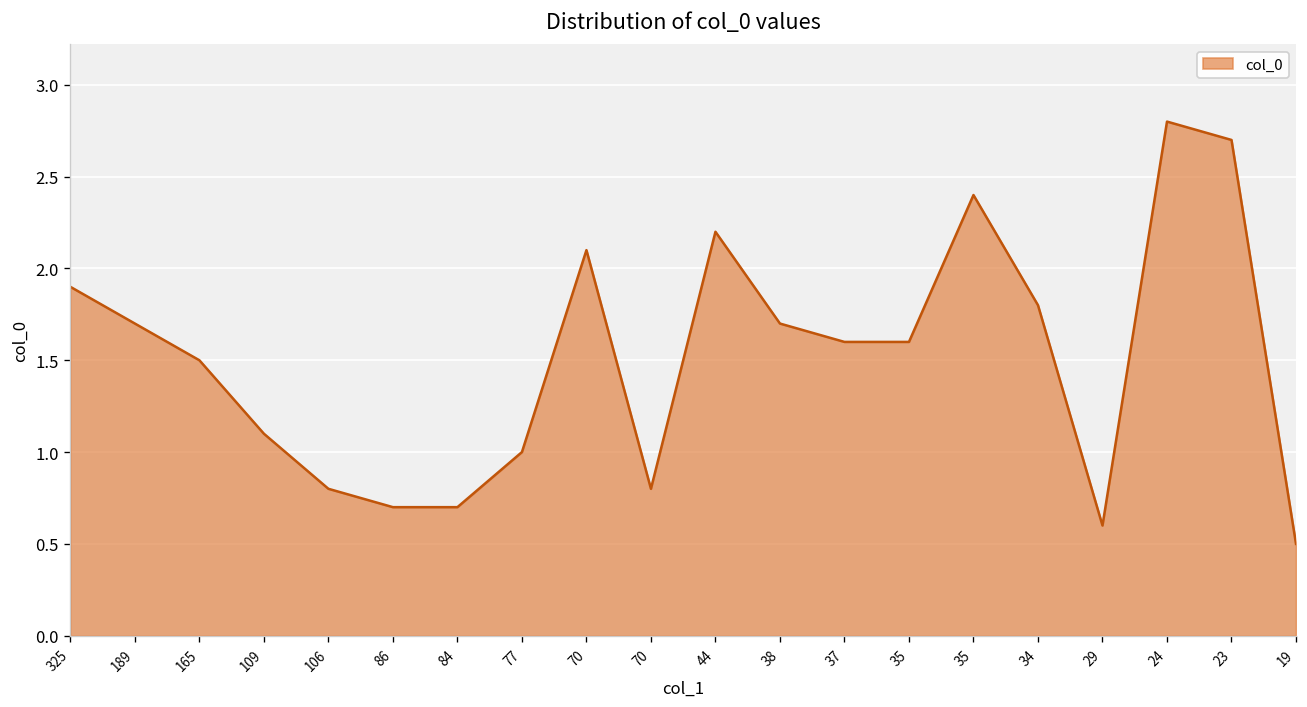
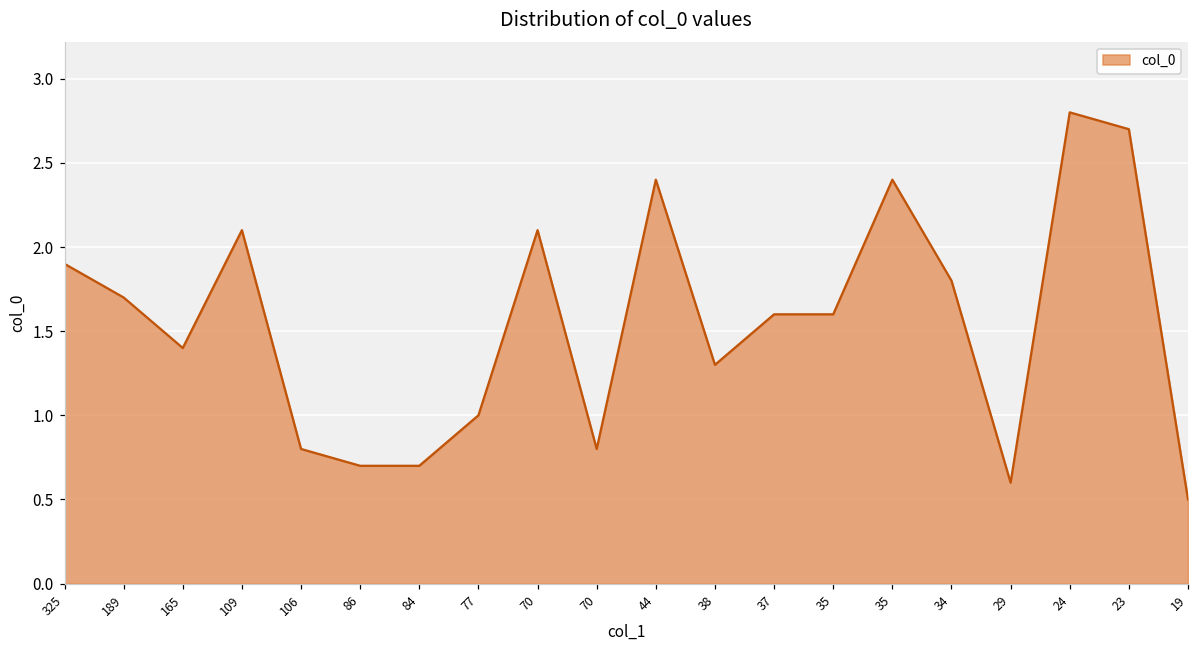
165: 1.5 -> 1.4
109: 1.1 -> 2.1
44: 2.2 -> 2.4
38: 1.7 -> 1.3
